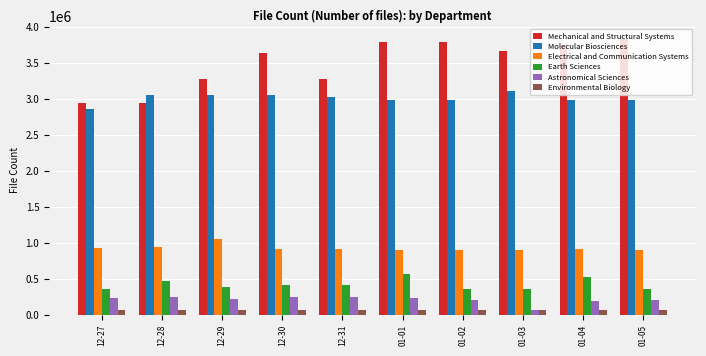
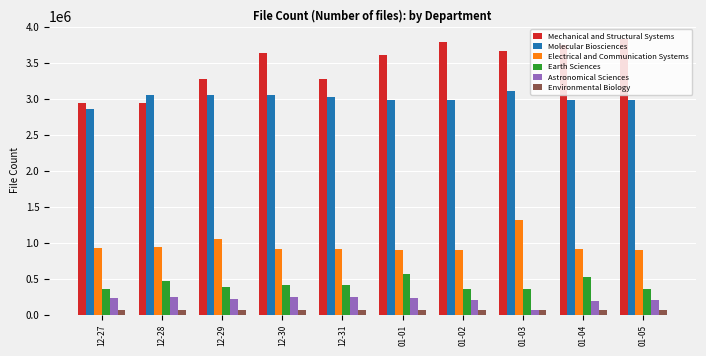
Mechanical and Structural Systems, 01-01: 3800000 -> 3600000
Electrical and Communication Systems, 01-03: 900000 -> 1300000
